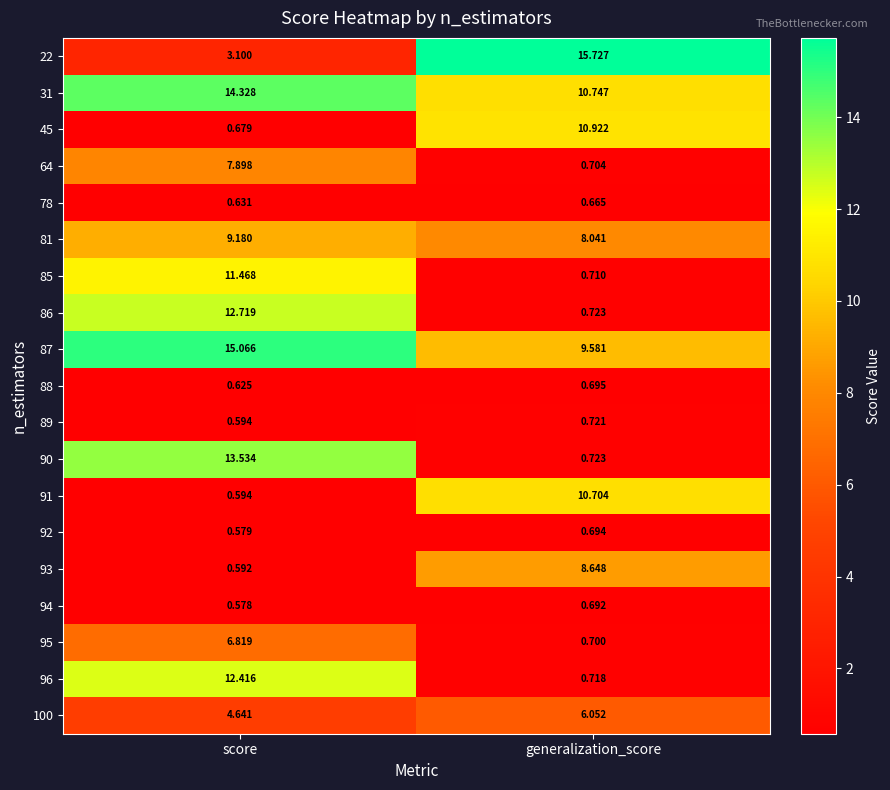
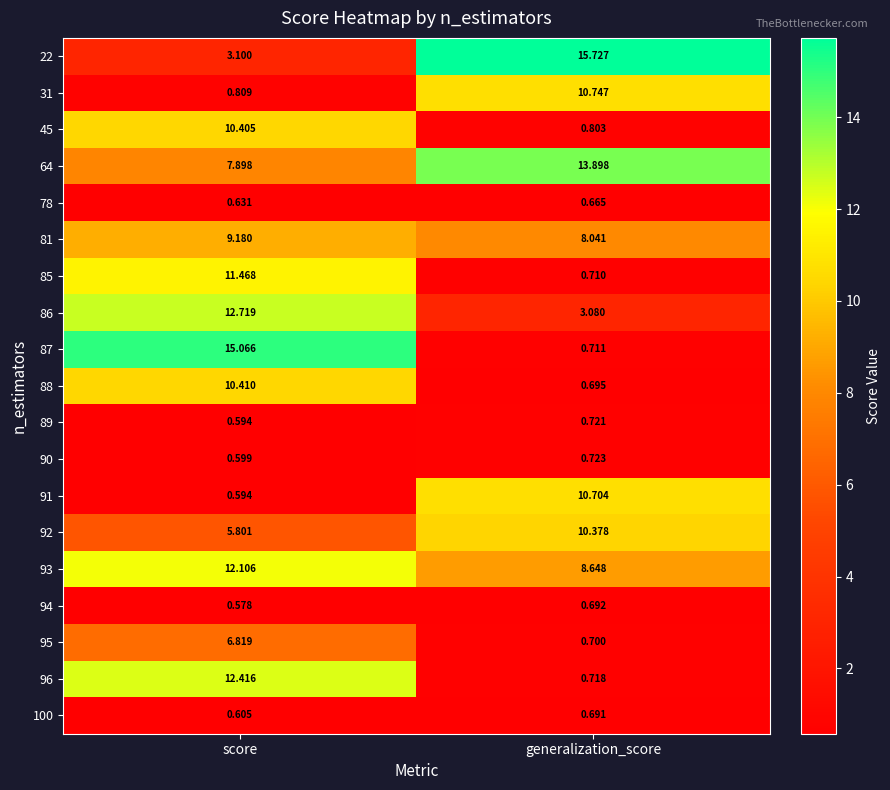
31, score: 14.328 -> 0.809
45, score: 0.679 -> 10.405
45, generalization_score: 10.922 -> 0.803
64, generalization_score: 0.704 -> 13.898
86, generalization_score: 0.723 -> 3.080
87, generalization_score: 9.581 -> 0.711
88, score: 0.625 -> 10.410
90, score: 13.534 -> 0.599
92, score: 0.579 -> 5.801
92, generalization_score: 0.694 -> 10.378
93, score: 0.592 -> 12.106
100, score: 4.641 -> 0.605
100, generalization_score: 6.052 -> 0.691
